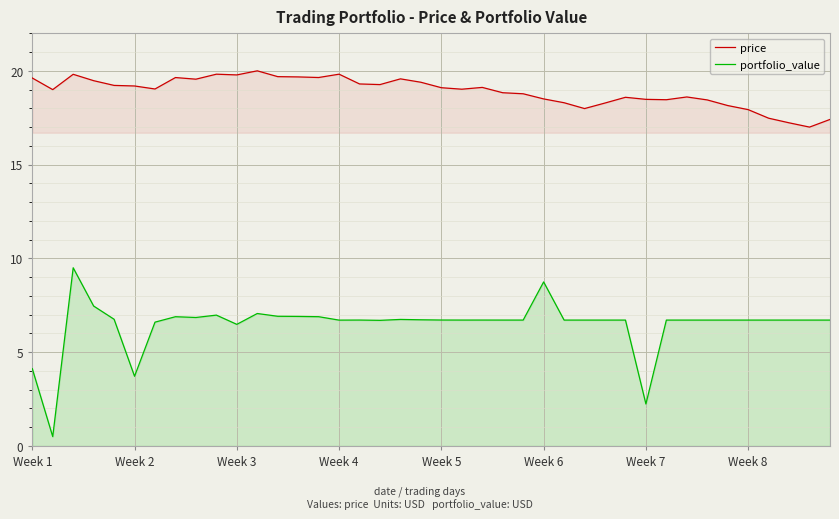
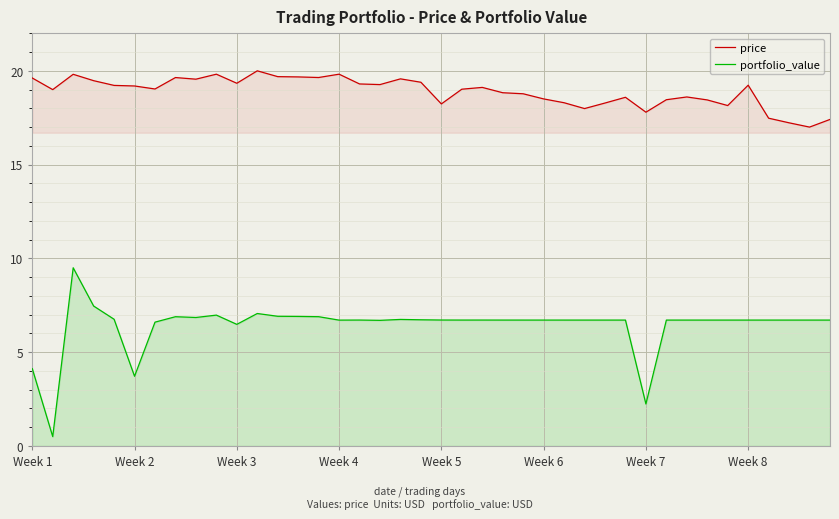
price, Week 3: 19.8 -> 19.3
price, Week 5: 19.1 -> 18.2
portfolio_value, Week 6: 8.7 -> 6.7
price, Week 7: 18.5 -> 17.8
price, Week 8: 17.9 -> 19.2
